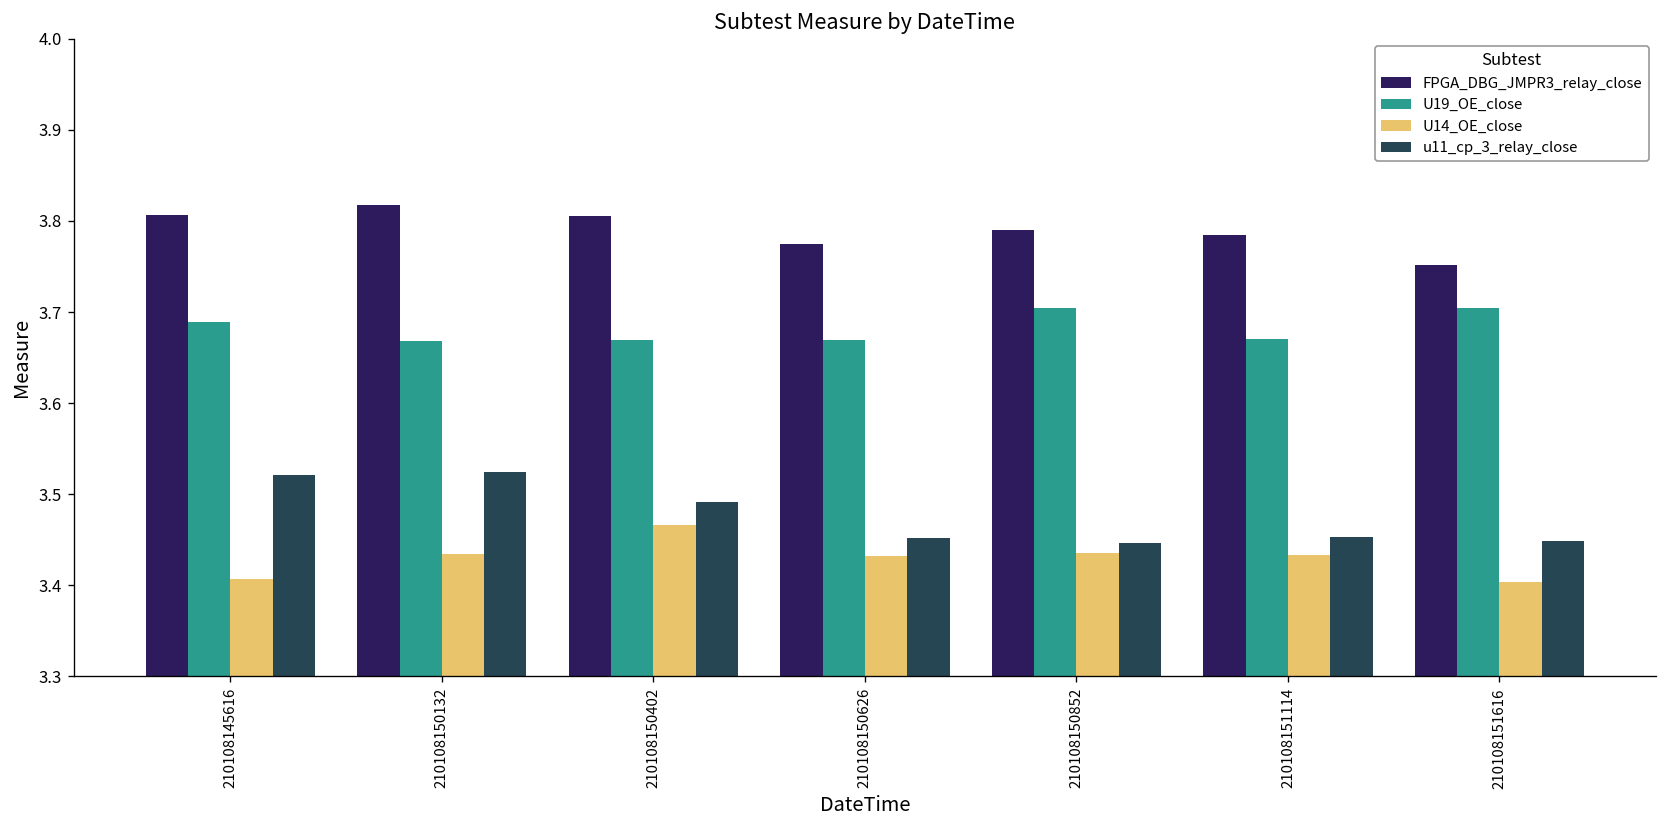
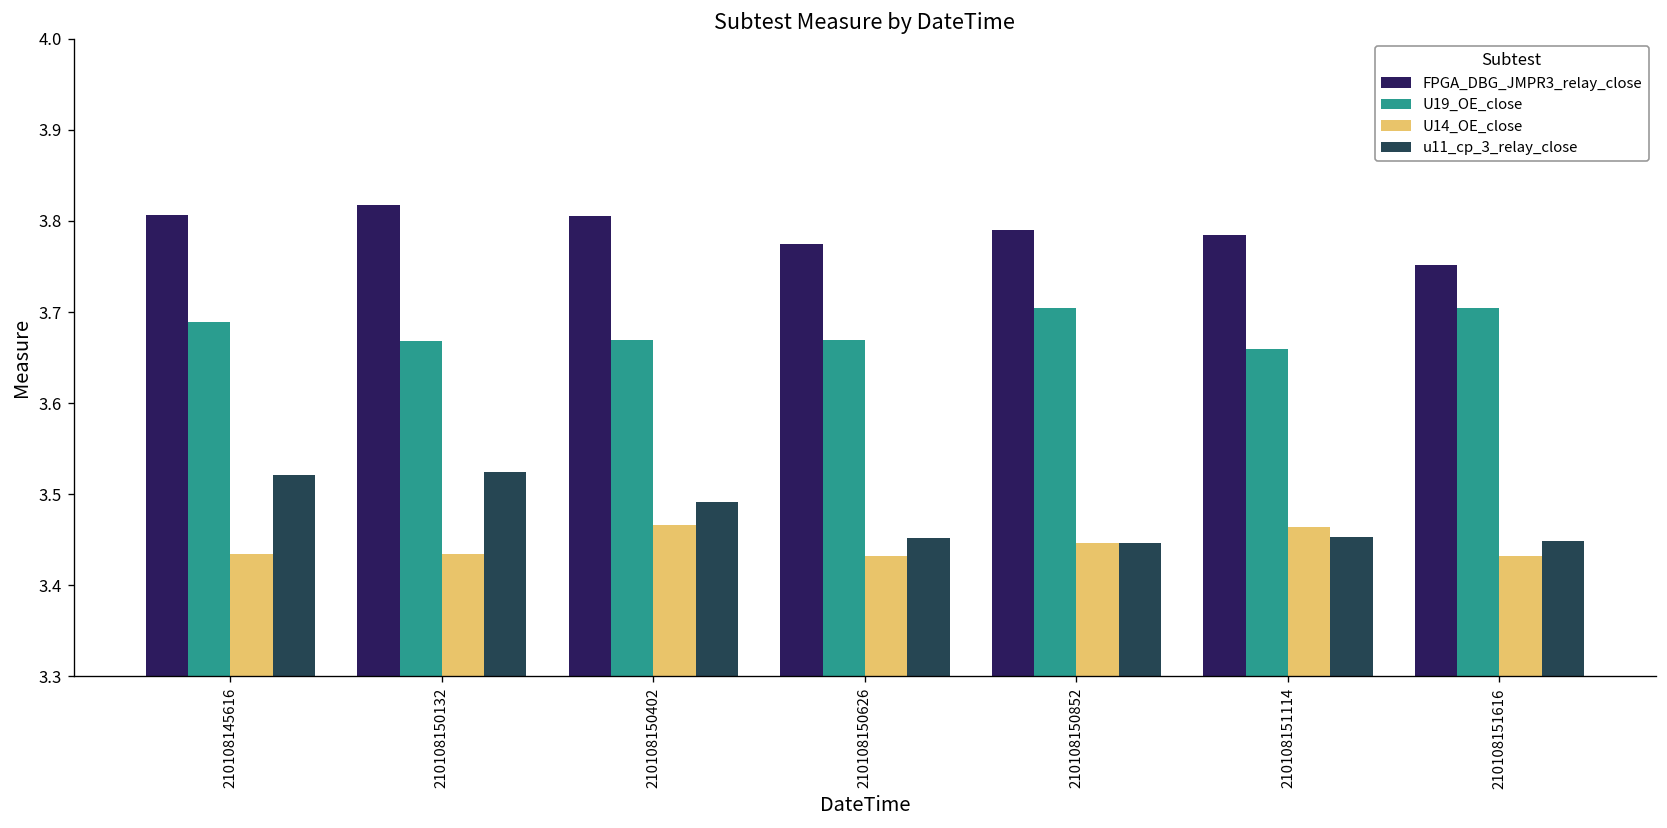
U14_OE_close, 210108145616: 3.41 -> 3.43
U14_OE_close, 210108150852: 3.44 -> 3.45
U19_OE_close, 210108151114: 3.67 -> 3.66
U14_OE_close, 210108151114: 3.43 -> 3.46
U14_OE_close, 210108151616: 3.40 -> 3.43
